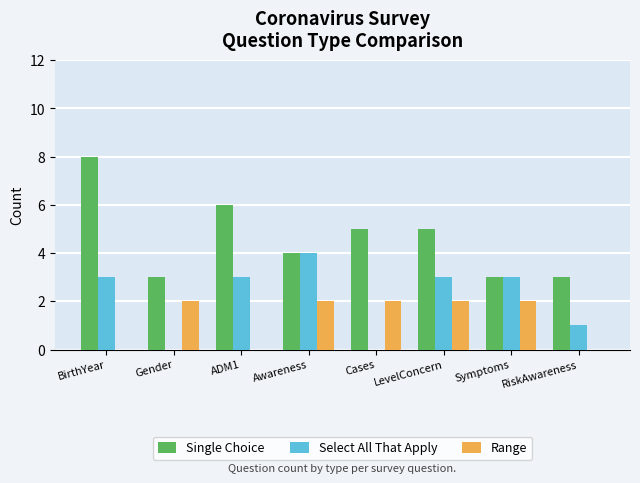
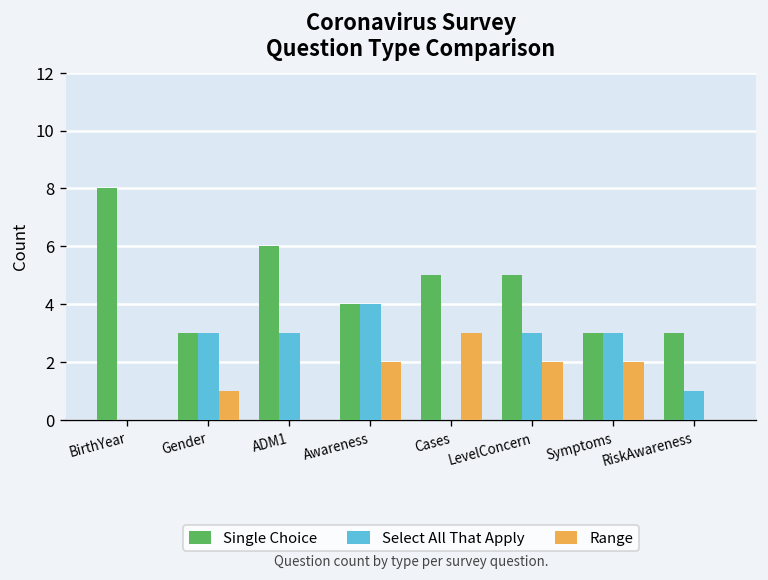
Select All That Apply, BirthYear: 3 -> 0
Select All That Apply, Gender: 0 -> 3
Range, Gender: 2 -> 1
Range, Cases: 2 -> 3
